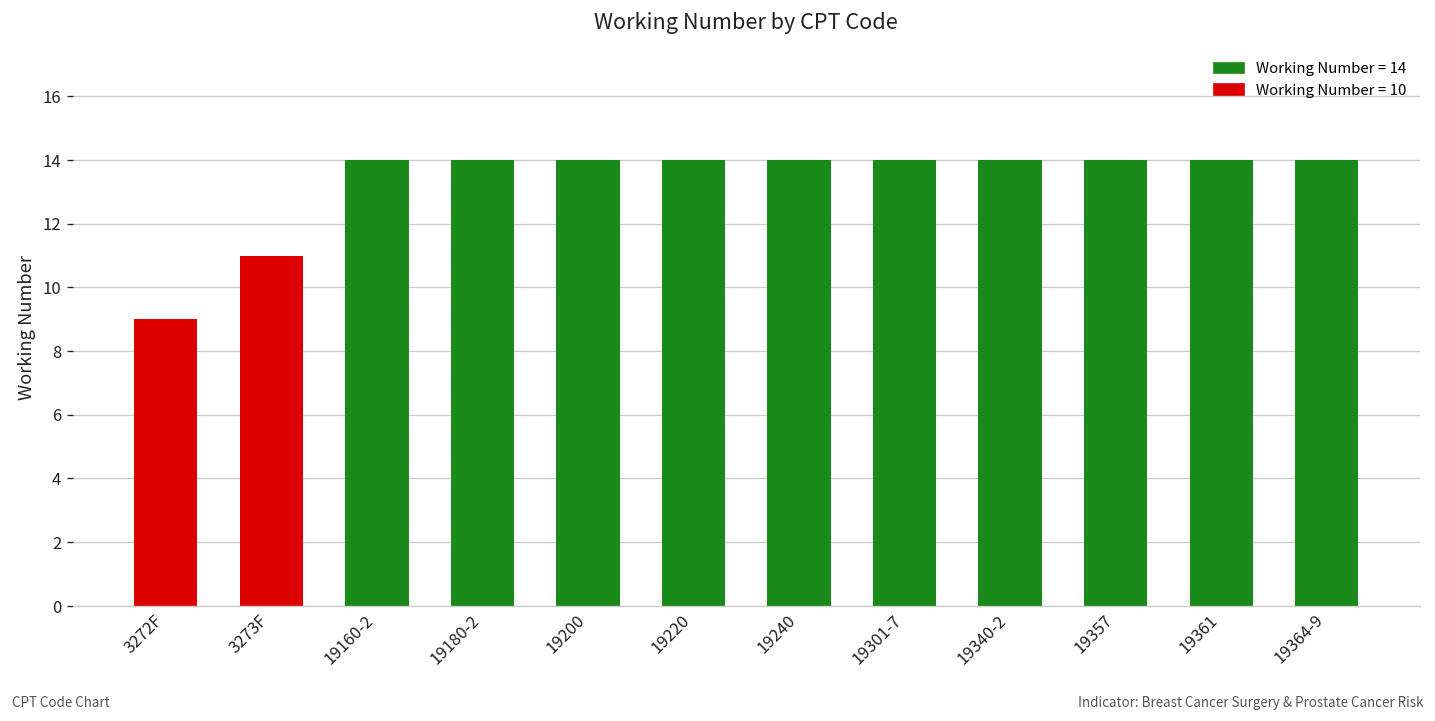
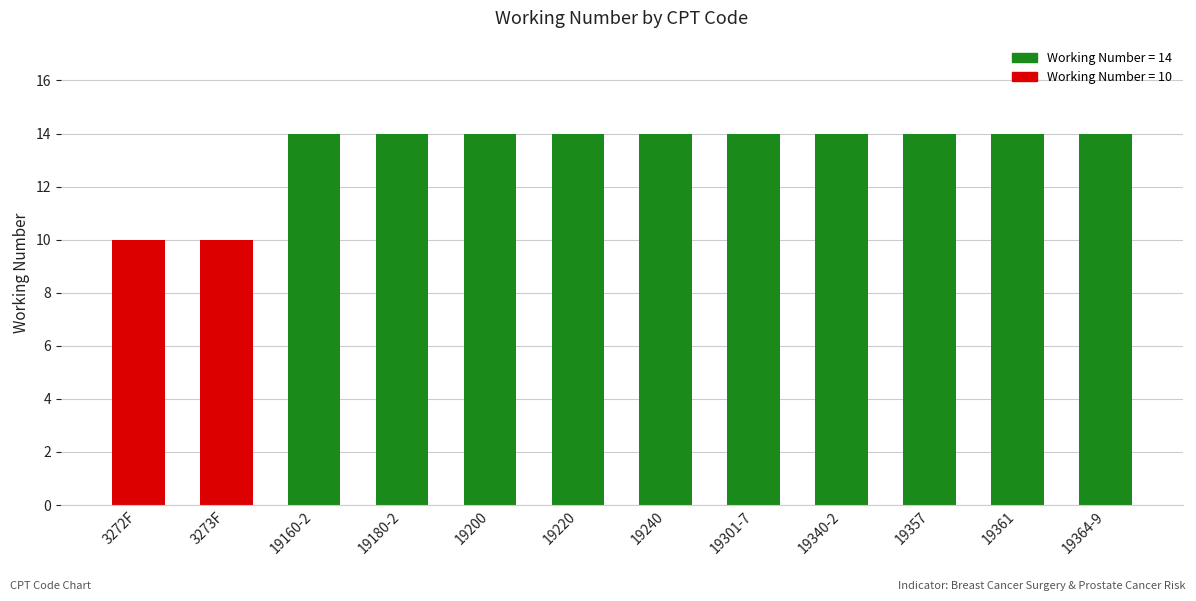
3272F: 9 -> 10
3273F: 11 -> 10
